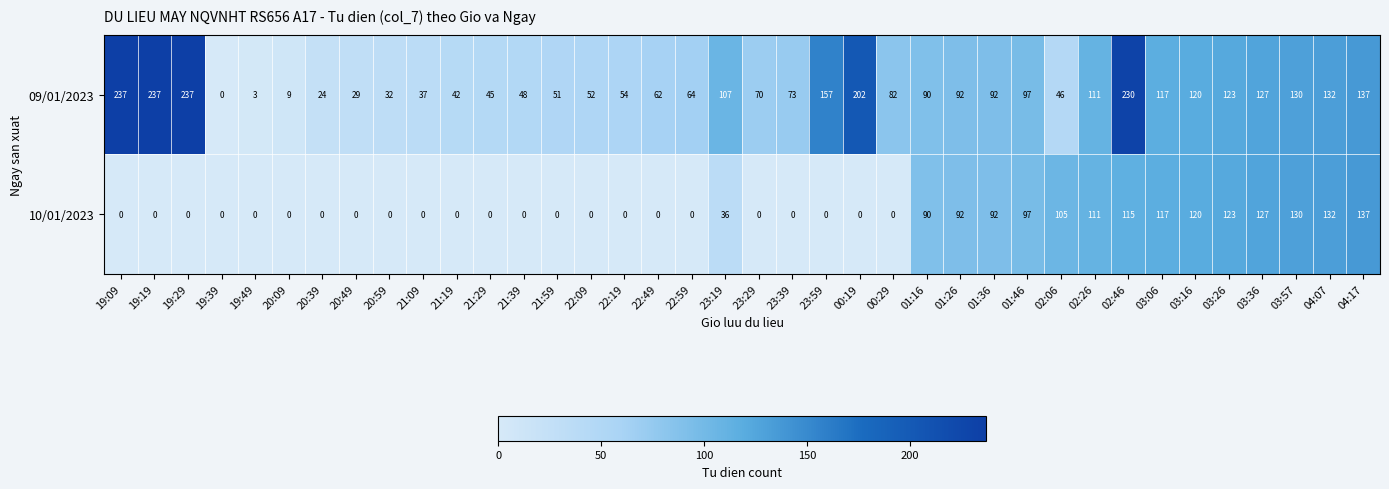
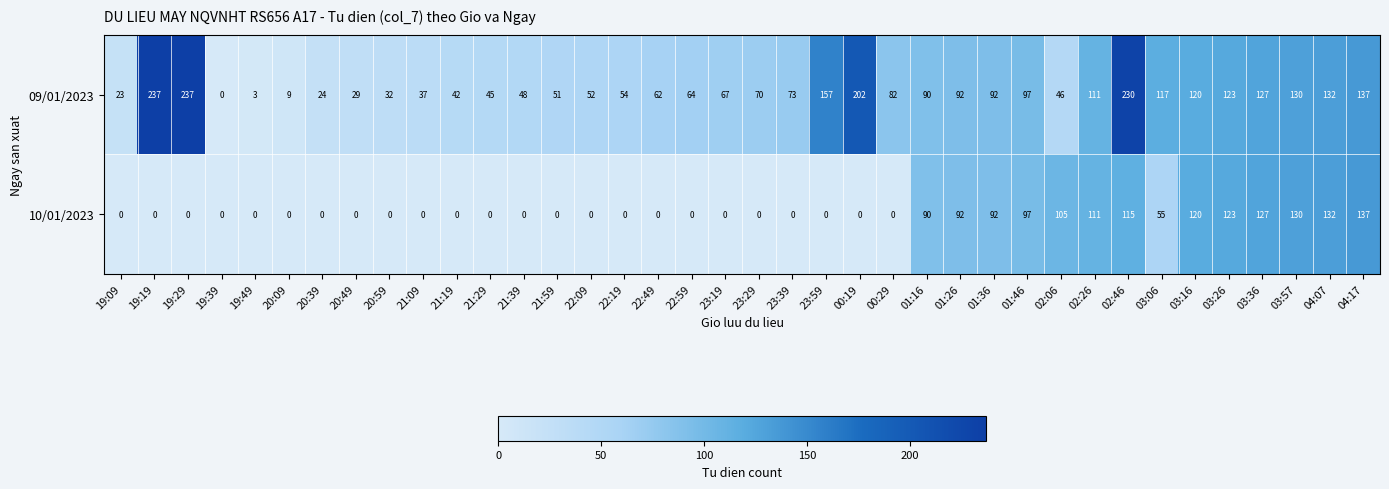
09/01/2023, 19:09: 237 -> 23
09/01/2023, 23:19: 107 -> 67
10/01/2023, 23:19: 36 -> 0
10/01/2023, 03:06: 117 -> 55
